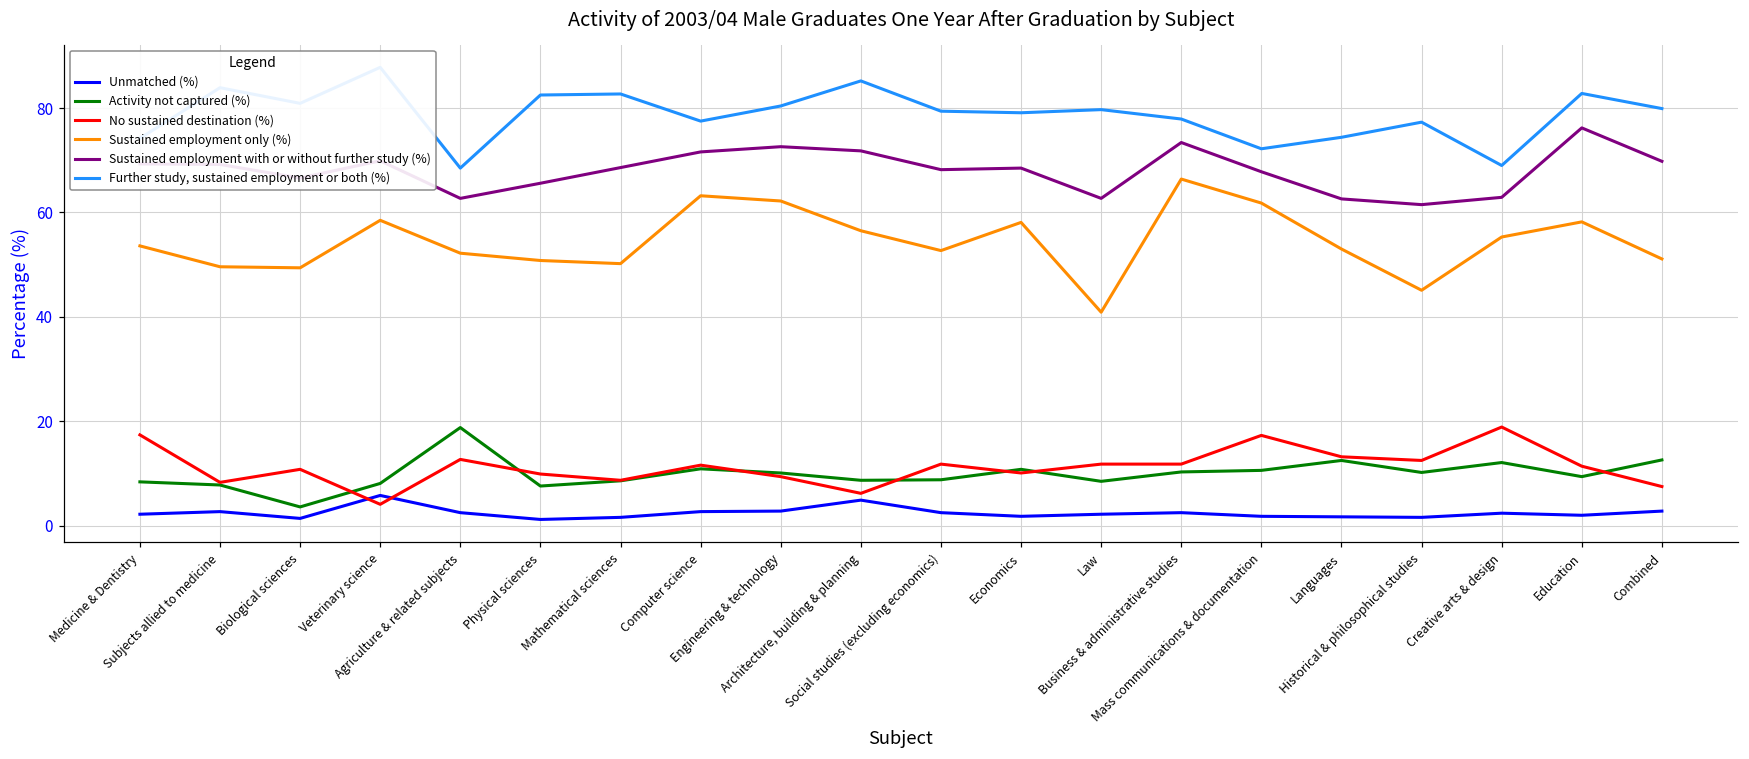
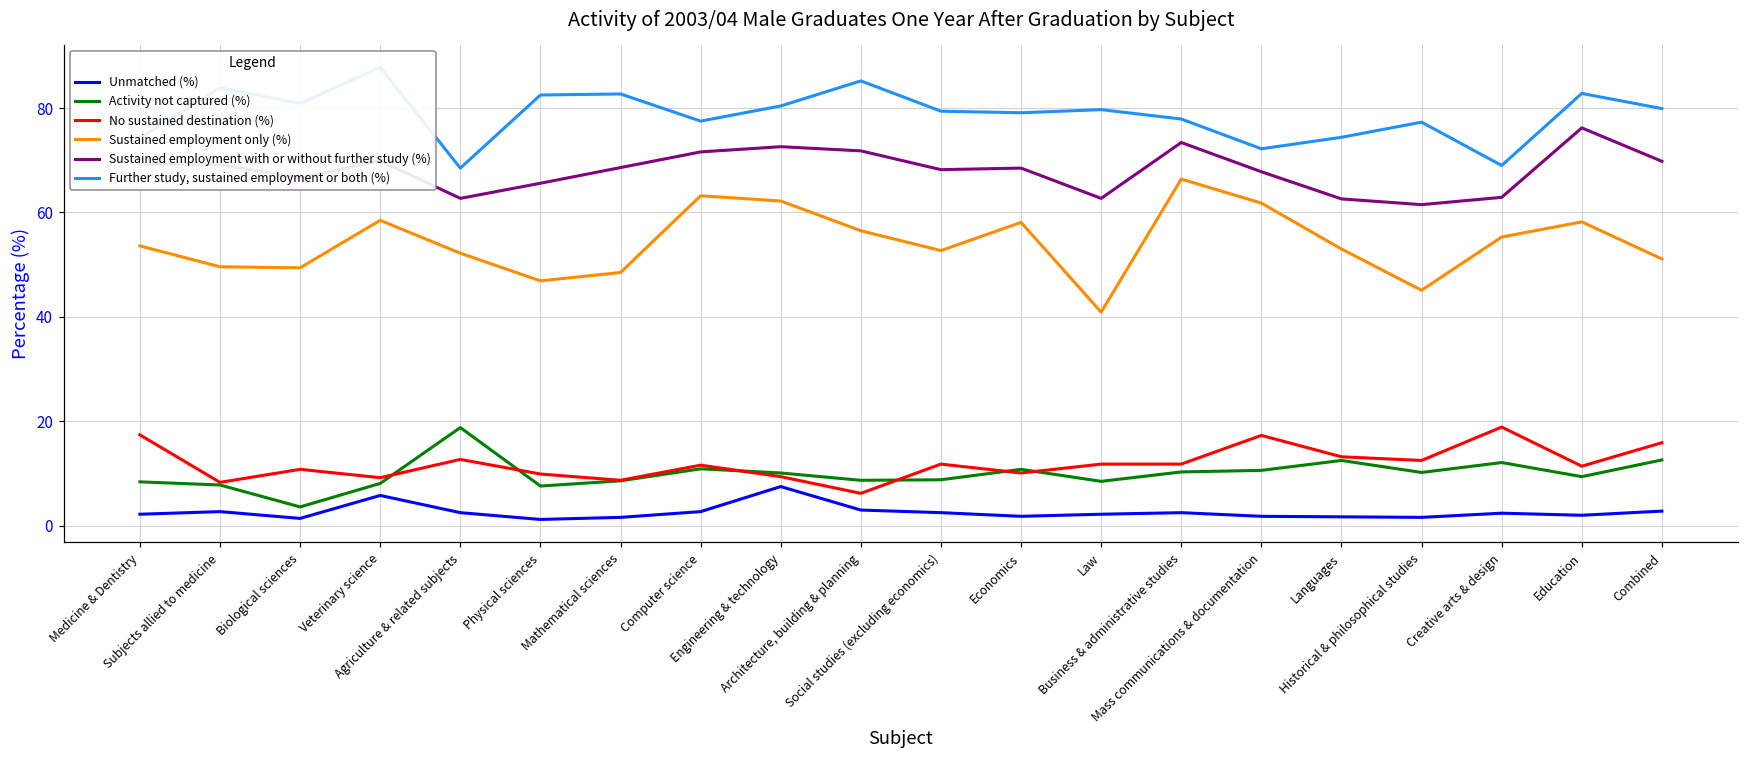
No sustained destination (%), Veterinary science: 4 -> 9
Sustained employment only (%), Physical sciences: 51 -> 47
Sustained employment only (%), Mathematical sciences: 50 -> 49
Unmatched (%), Engineering & technology: 3 -> 8
Unmatched (%), Architecture, building & planning: 5 -> 3
No sustained destination (%), Combined: 8 -> 16
